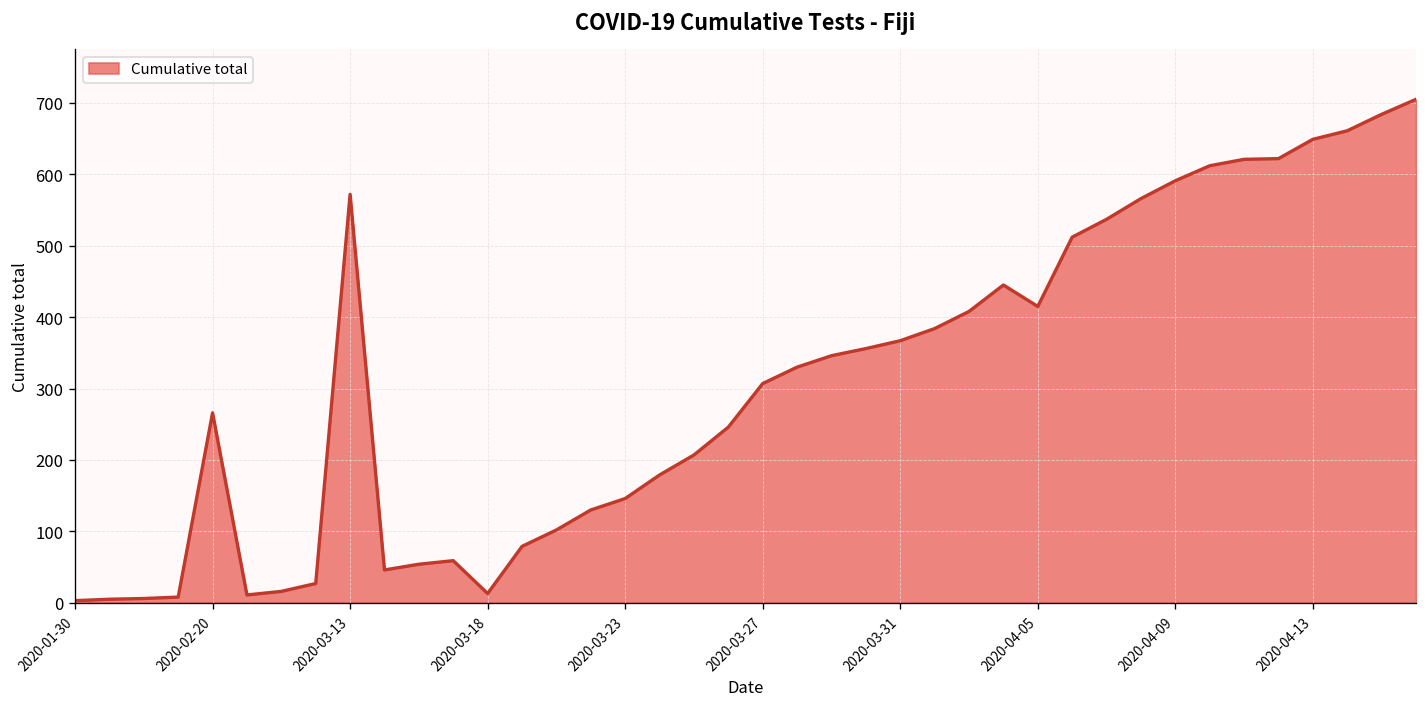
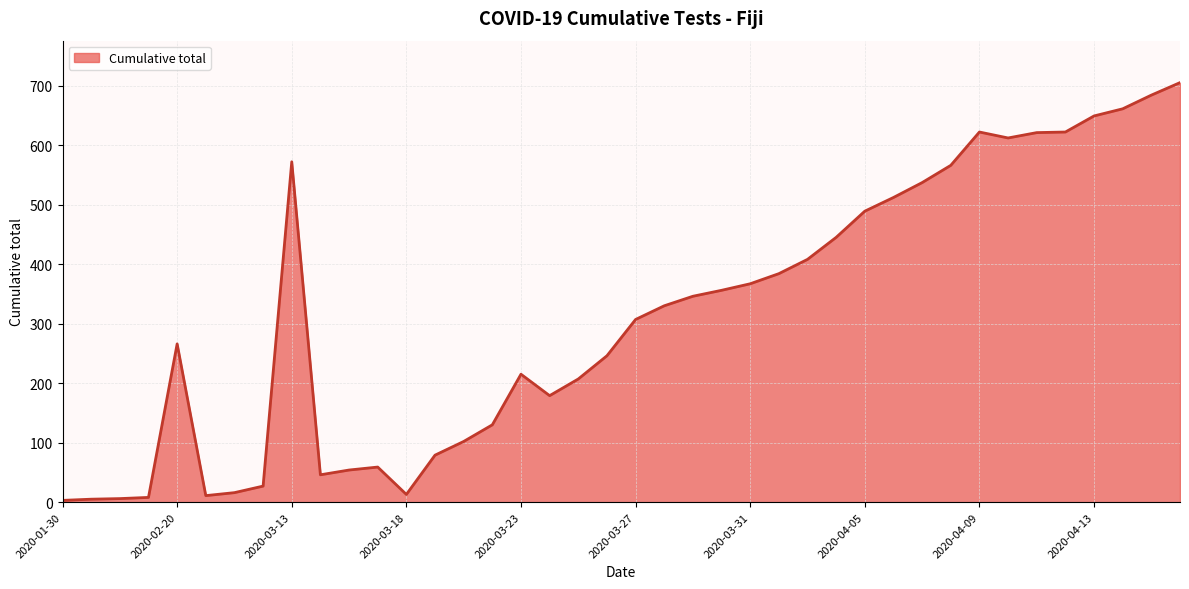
2020-03-23: 150 -> 220
2020-04-05: 420 -> 490
2020-04-09: 590 -> 620
